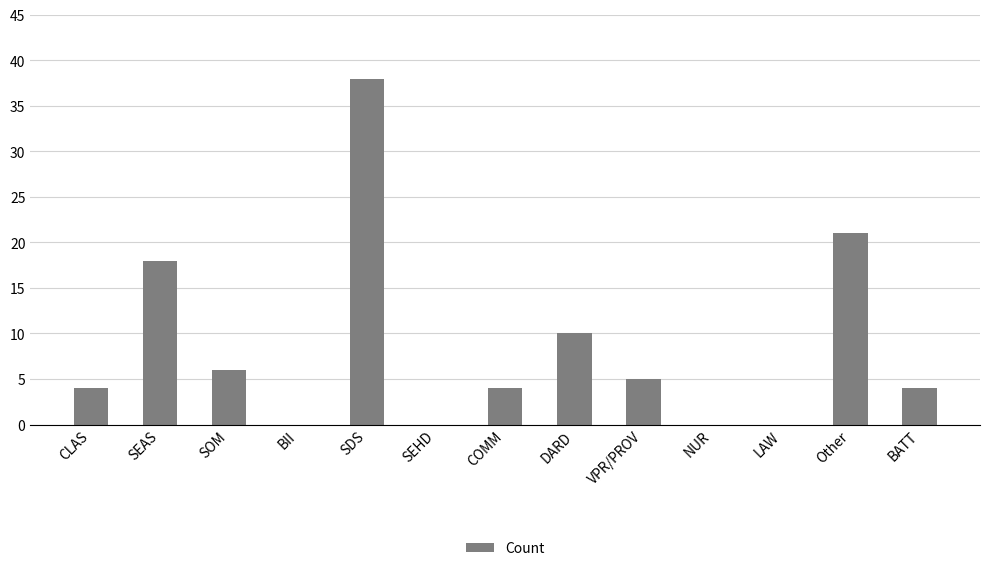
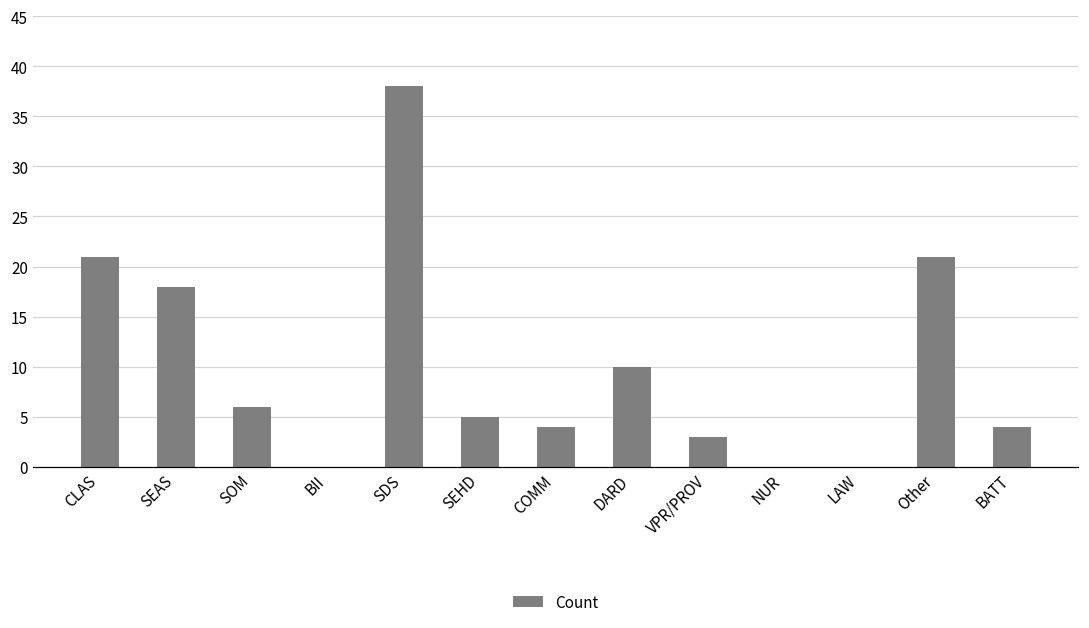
CLAS: 4 -> 21
SEHD: 0 -> 5
VPR/PROV: 5 -> 3
